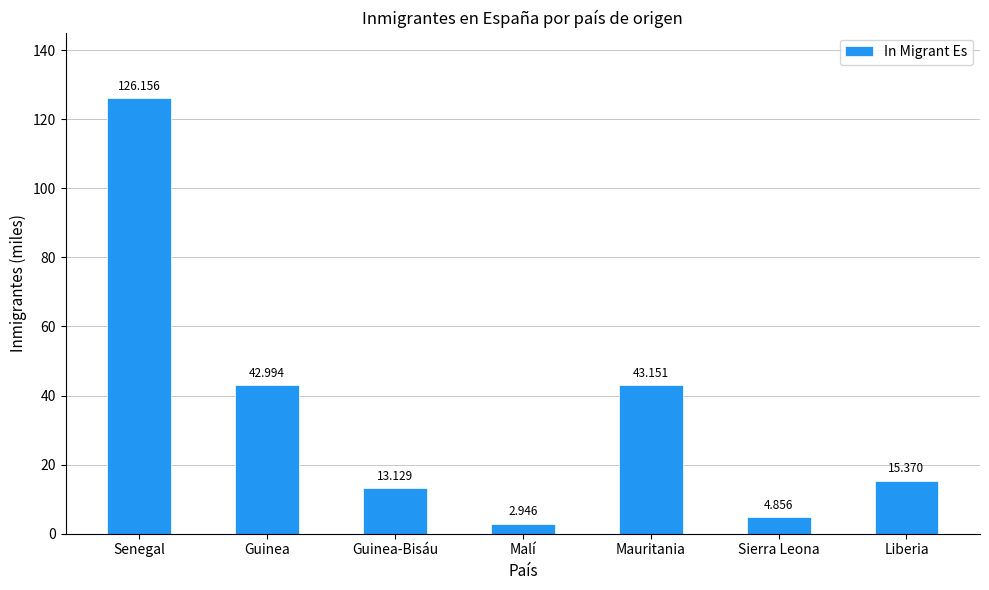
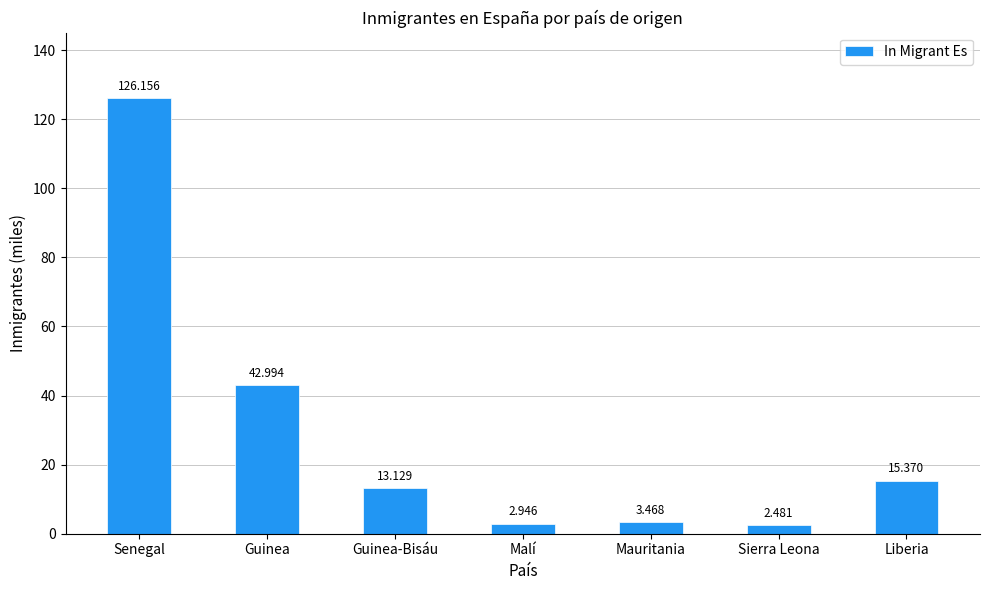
Mauritania: 43.151 -> 3.468
Sierra Leona: 4.856 -> 2.481
